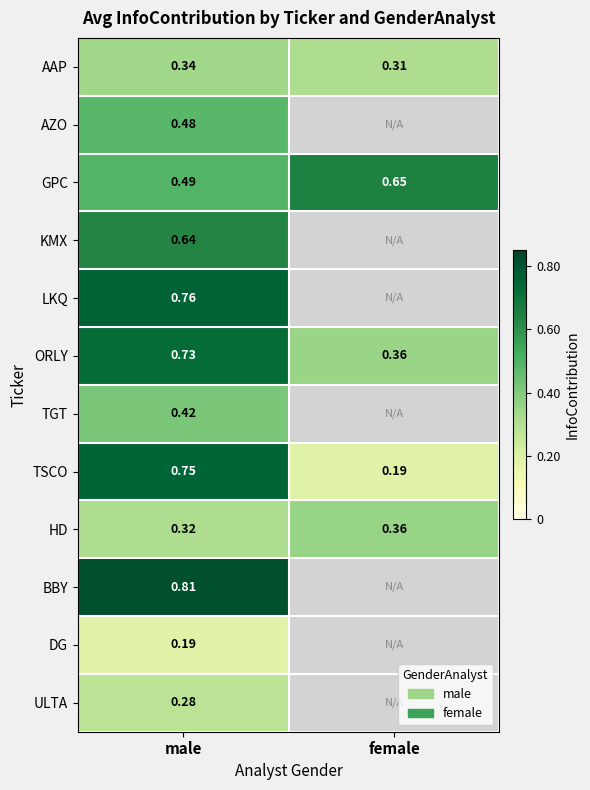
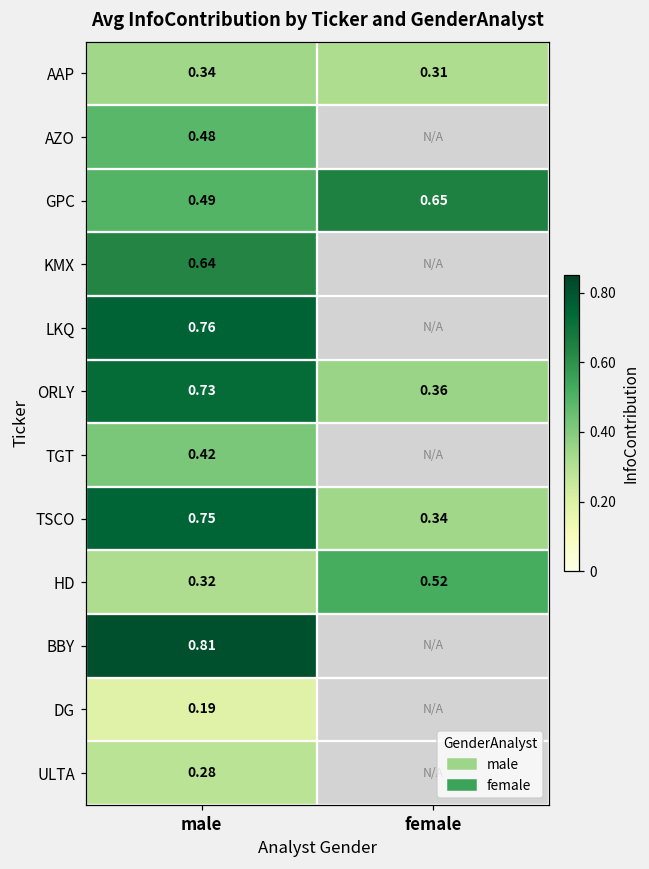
TSCO, female: 0.19 -> 0.34
HD, female: 0.36 -> 0.52
